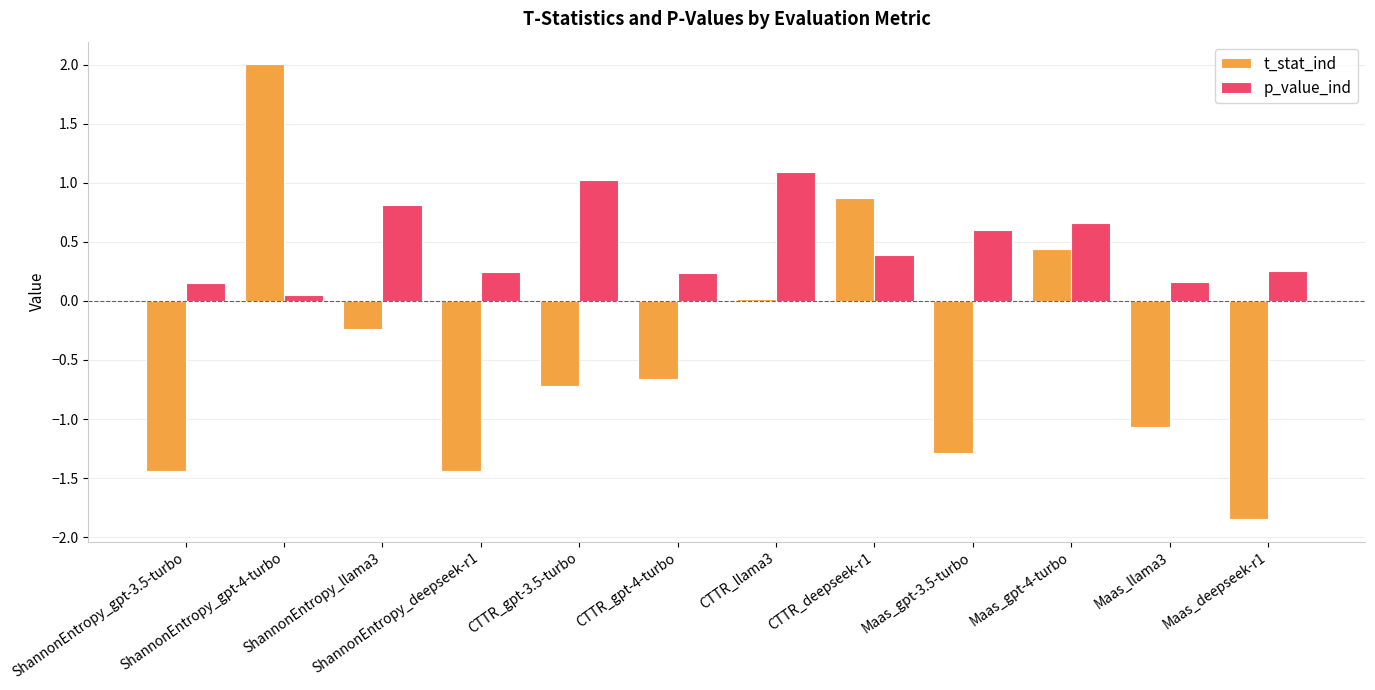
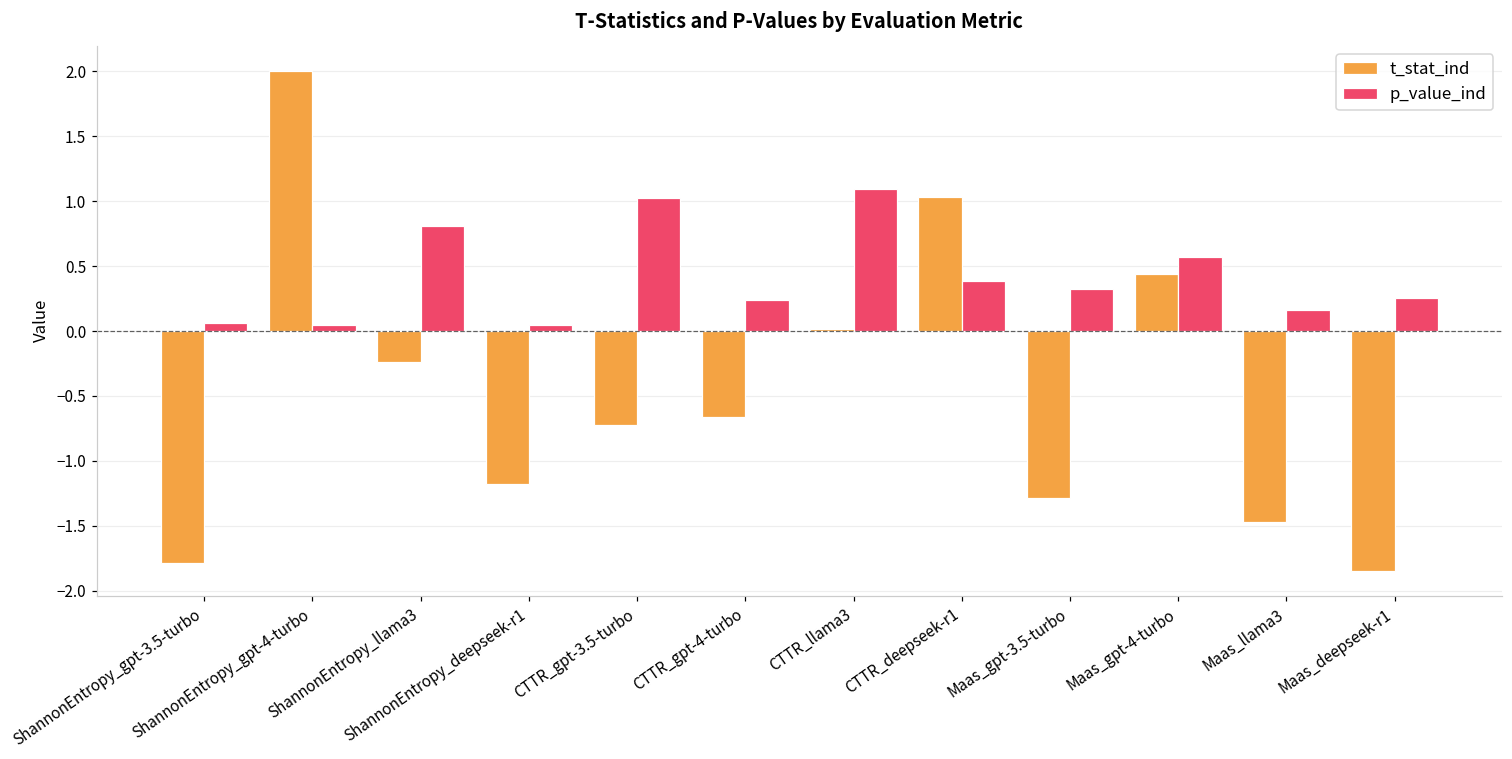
t_stat_ind, ShannonEntropy_gpt-3.5-turbo: -1.44 -> -1.79
p_value_ind, ShannonEntropy_gpt-3.5-turbo: 0.15 -> 0.06
t_stat_ind, ShannonEntropy_deepseek-r1: -1.44 -> -1.18
p_value_ind, ShannonEntropy_deepseek-r1: 0.24 -> 0.05
t_stat_ind, CTTR_deepseek-r1: 0.87 -> 1.03
p_value_ind, Maas_gpt-3.5-turbo: 0.60 -> 0.32
p_value_ind, Maas_gpt-4-turbo: 0.66 -> 0.57
t_stat_ind, Maas_llama3: -1.07 -> -1.47
